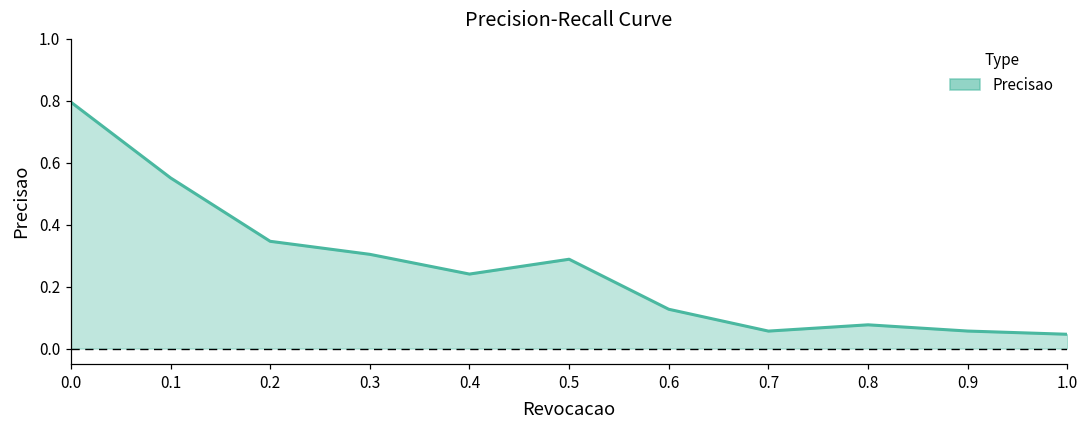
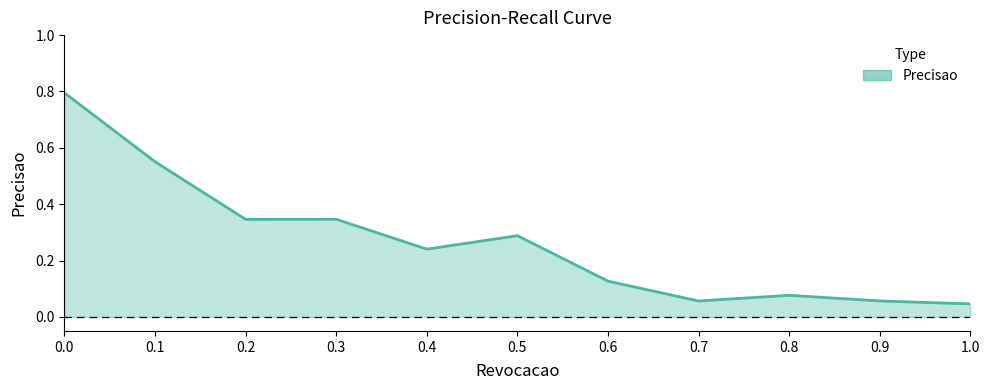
0.3: 0.30 -> 0.35
